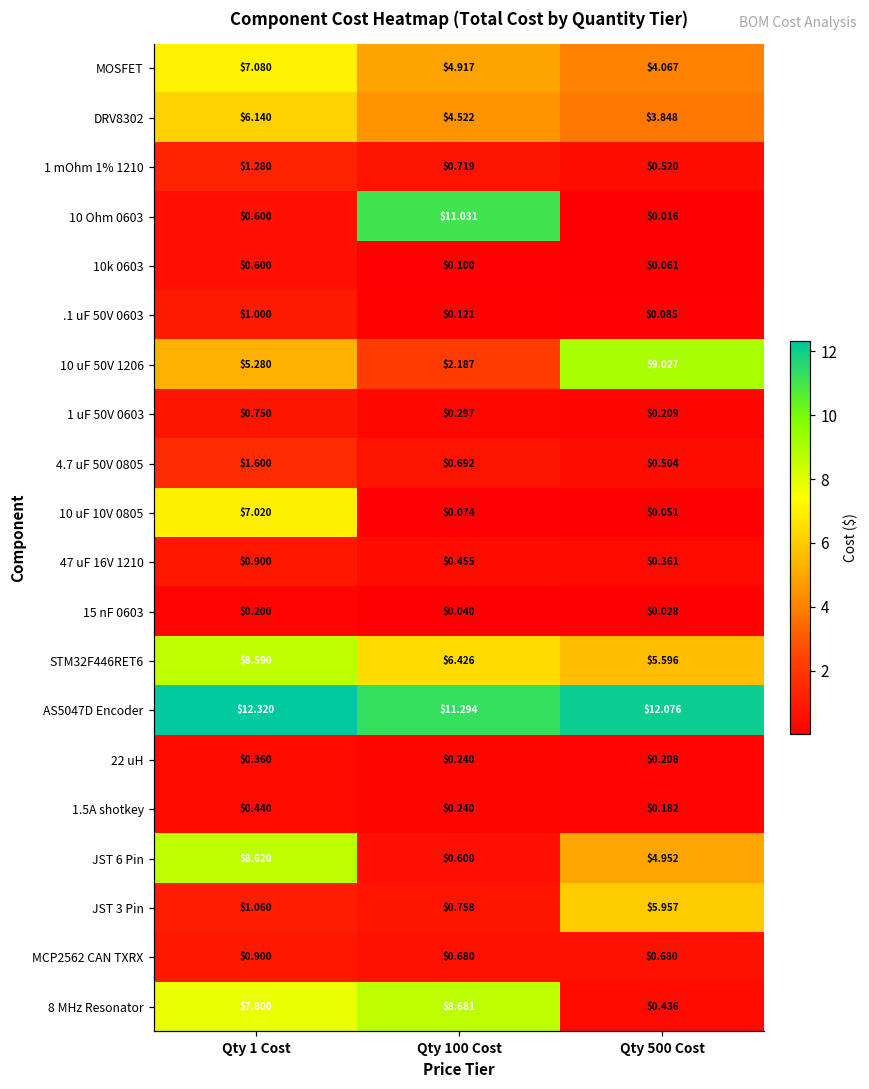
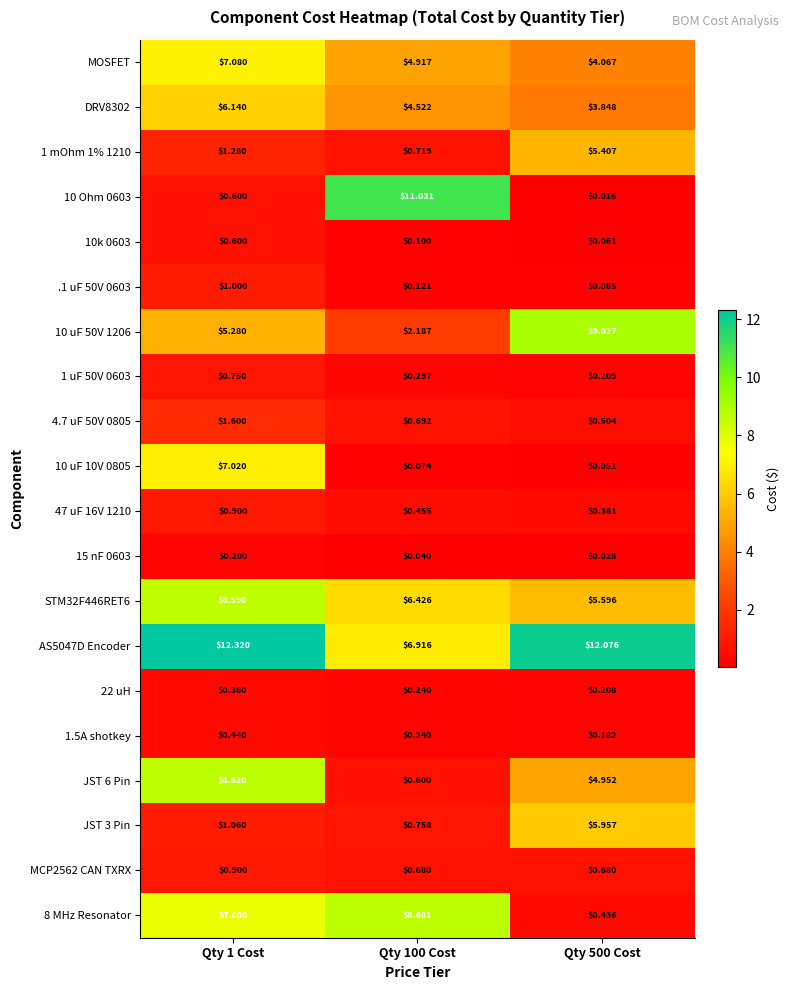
1 mOhm 1% 1210, Qty 500 Cost: $0.520 -> $5.407
AS5047D Encoder, Qty 100 Cost: $11.294 -> $6.916
